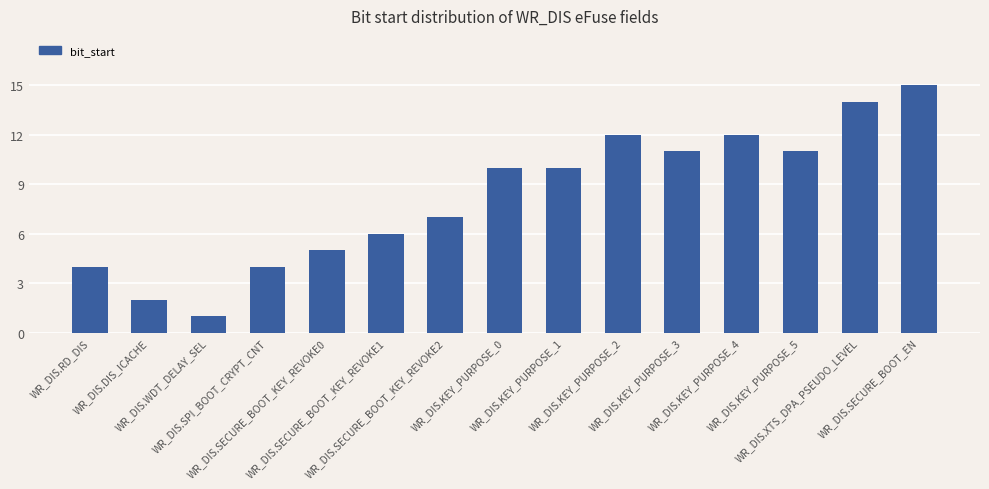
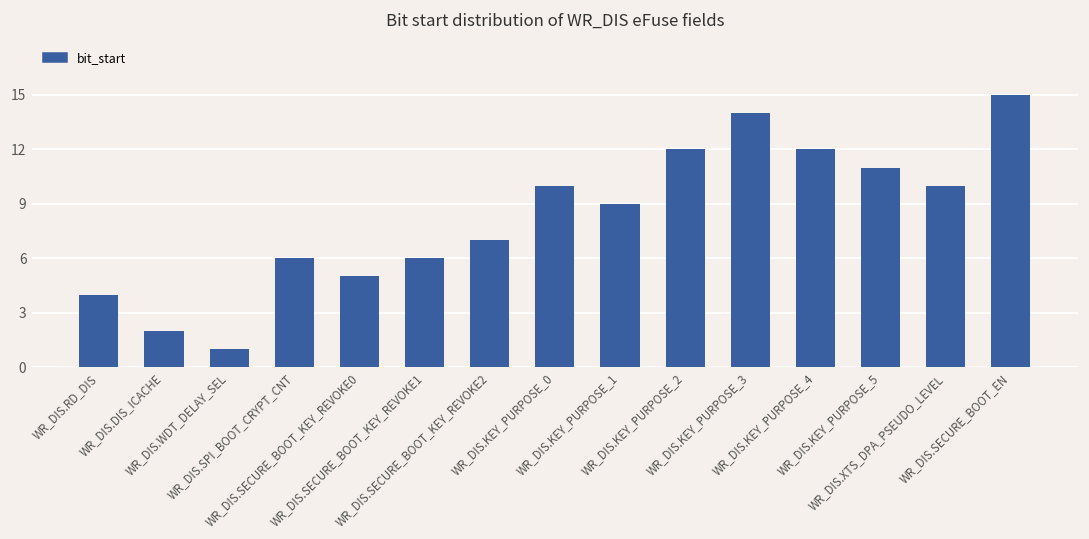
WR_DIS.SPI_BOOT_CRYPT_CNT: 4 -> 6
WR_DIS.KEY_PURPOSE_1: 10 -> 9
WR_DIS.KEY_PURPOSE_3: 11 -> 14
WR_DIS.XTS_DPA_PSEUDO_LEVEL: 14 -> 10
